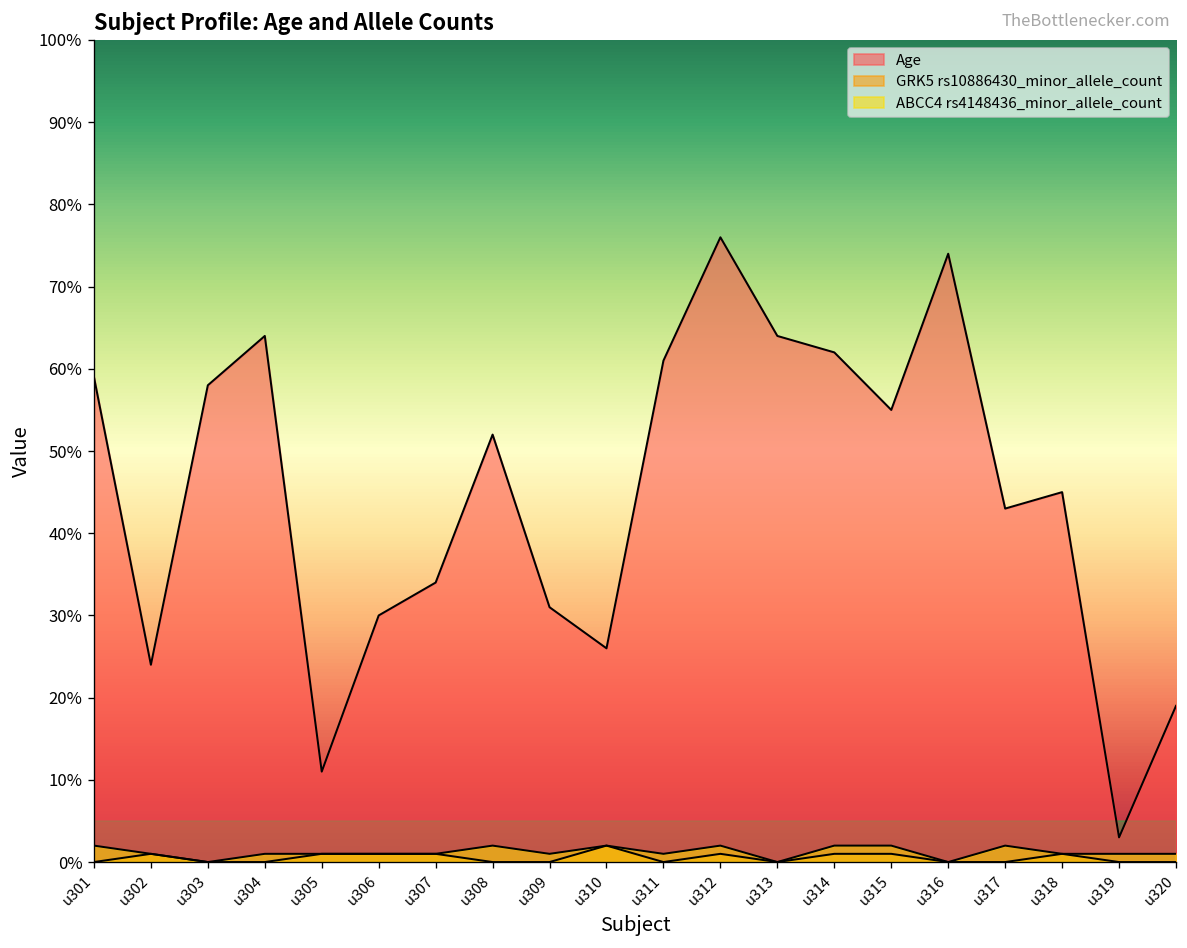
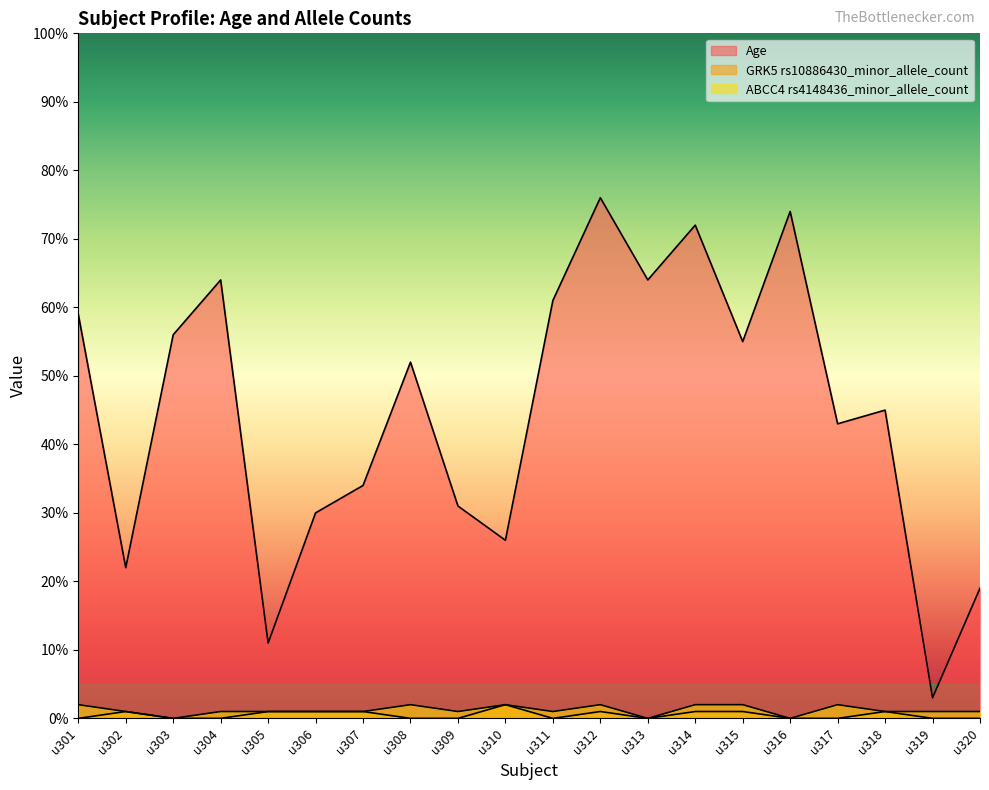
Age, u302: 24% -> 22%
Age, u303: 58% -> 56%
Age, u314: 62% -> 72%
